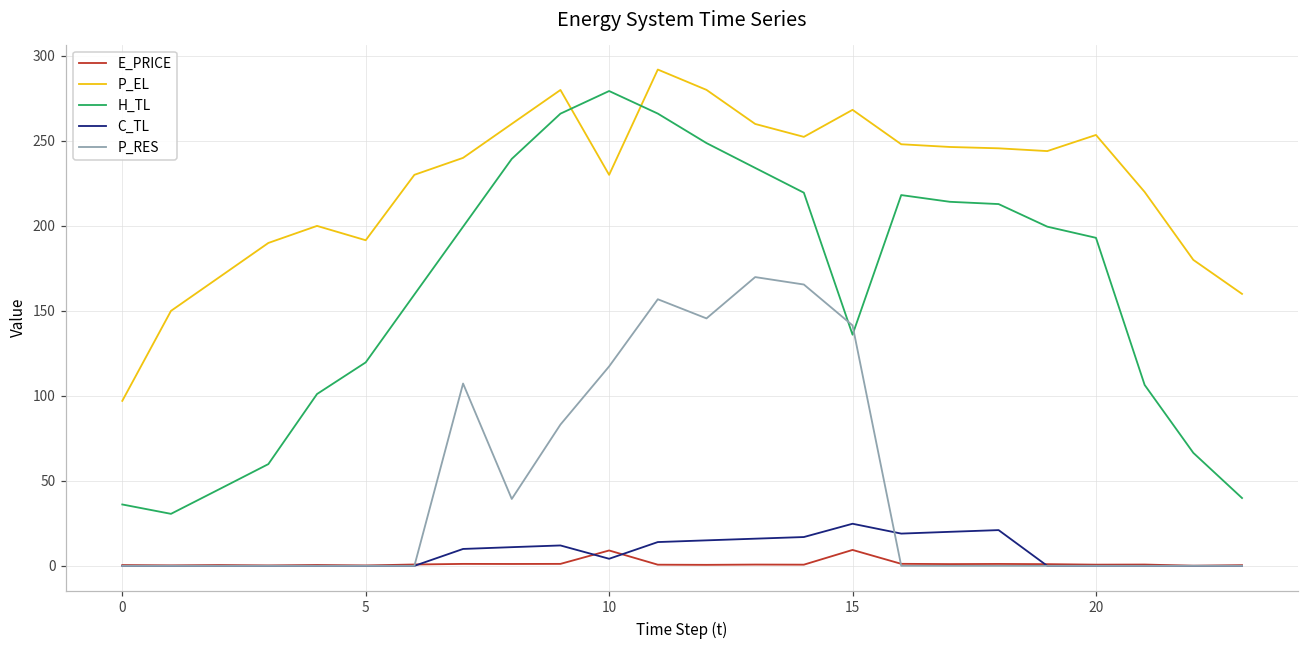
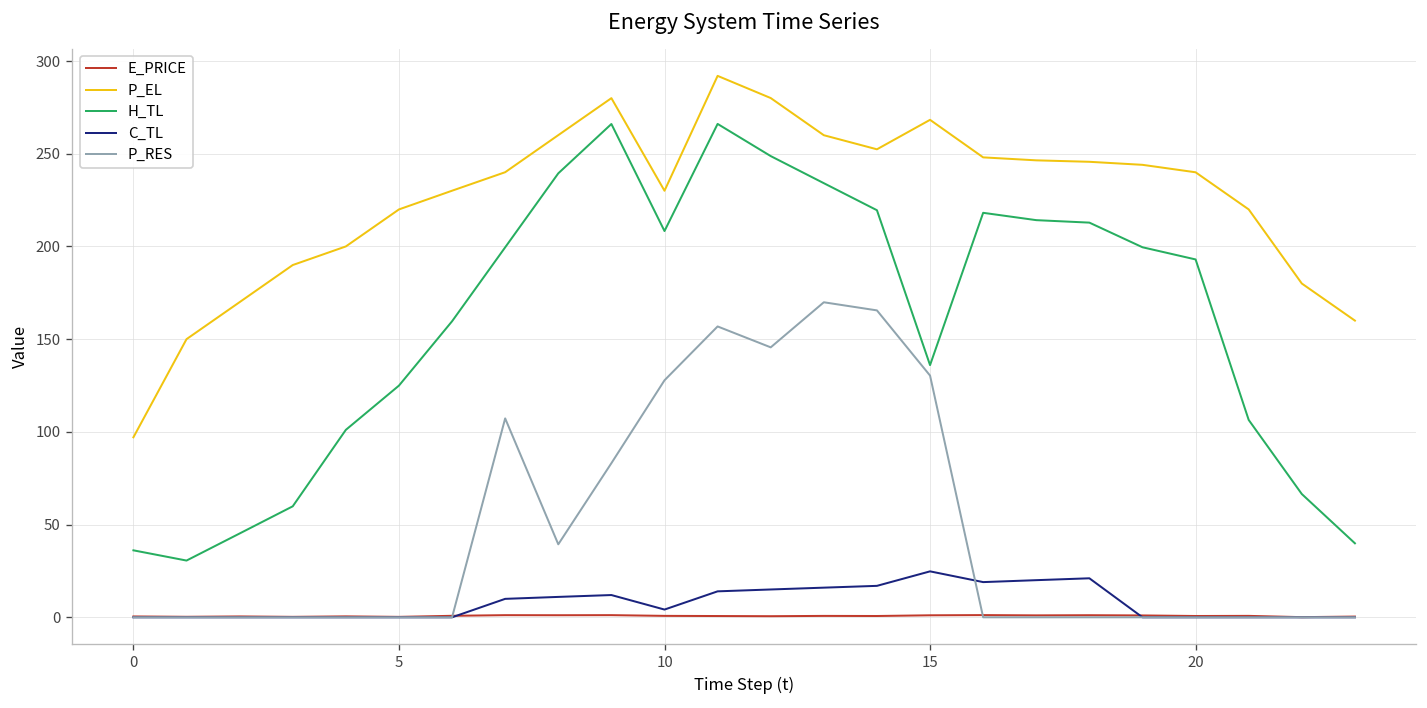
P_EL, 5: 192 -> 220
H_TL, 5: 120 -> 125
E_PRICE, 10: 9 -> 1
H_TL, 10: 279 -> 208
P_RES, 10: 117 -> 128
E_PRICE, 15: 9 -> 1
P_RES, 15: 141 -> 130
P_EL, 20: 253 -> 240
